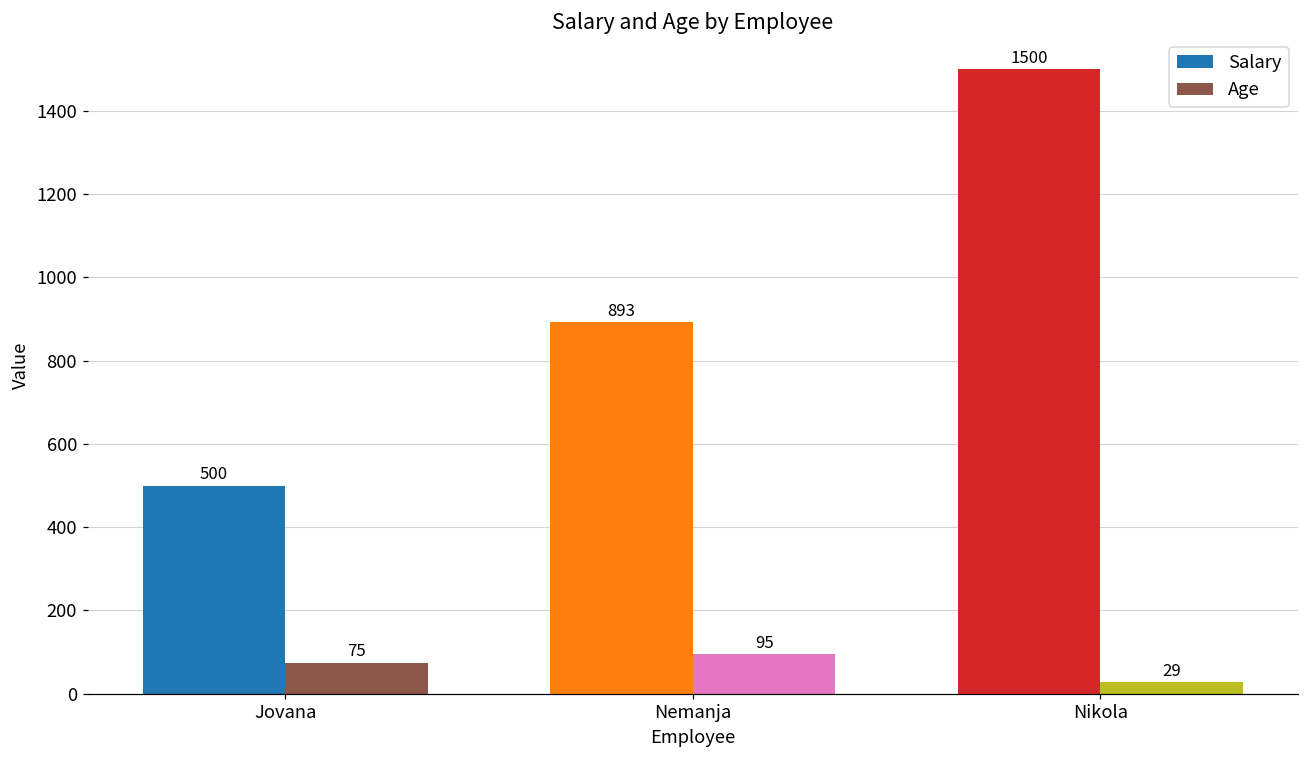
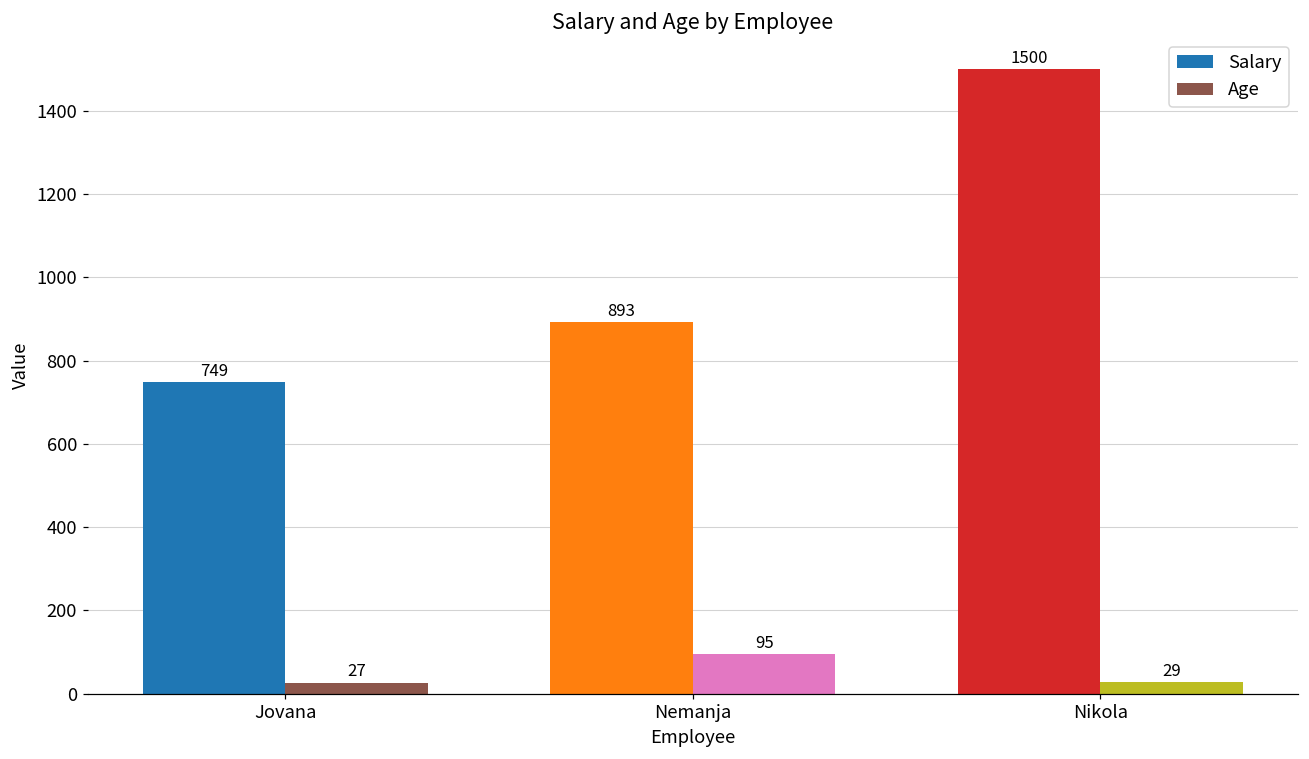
Salary, Jovana: 500 -> 749
Age, Jovana: 75 -> 27
